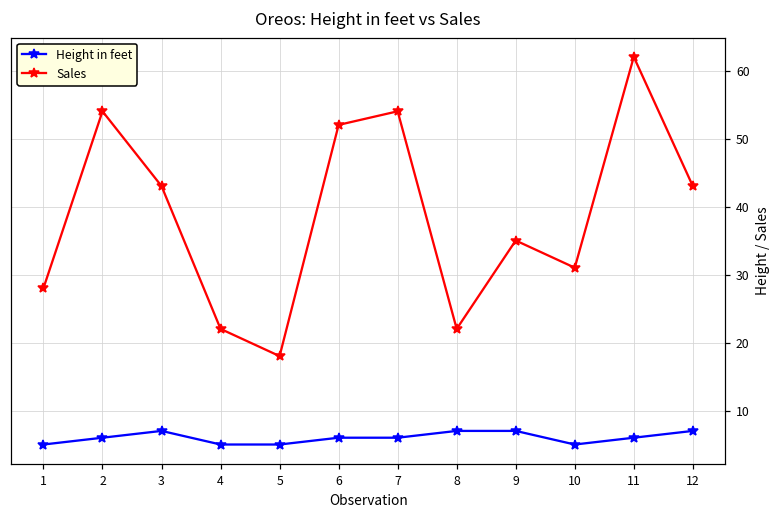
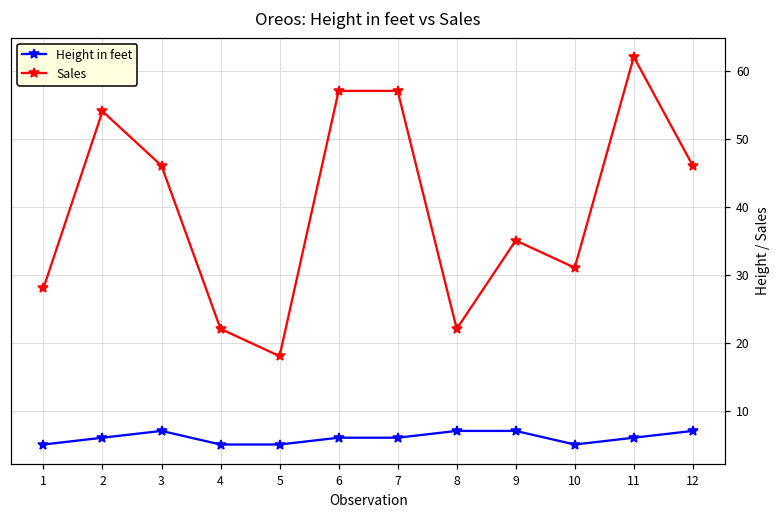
Sales, 3: 43 -> 46
Sales, 6: 52 -> 57
Sales, 7: 54 -> 57
Sales, 12: 43 -> 46
